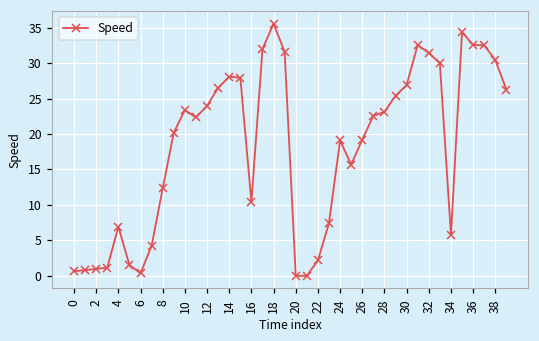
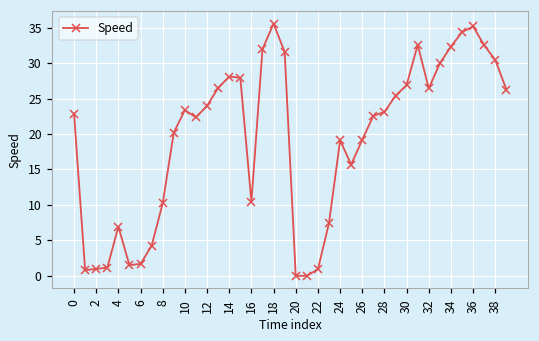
0: 1 -> 23
6: 0 -> 2
8: 12 -> 10
22: 2 -> 1
32: 31 -> 26
34: 6 -> 32
36: 33 -> 35
